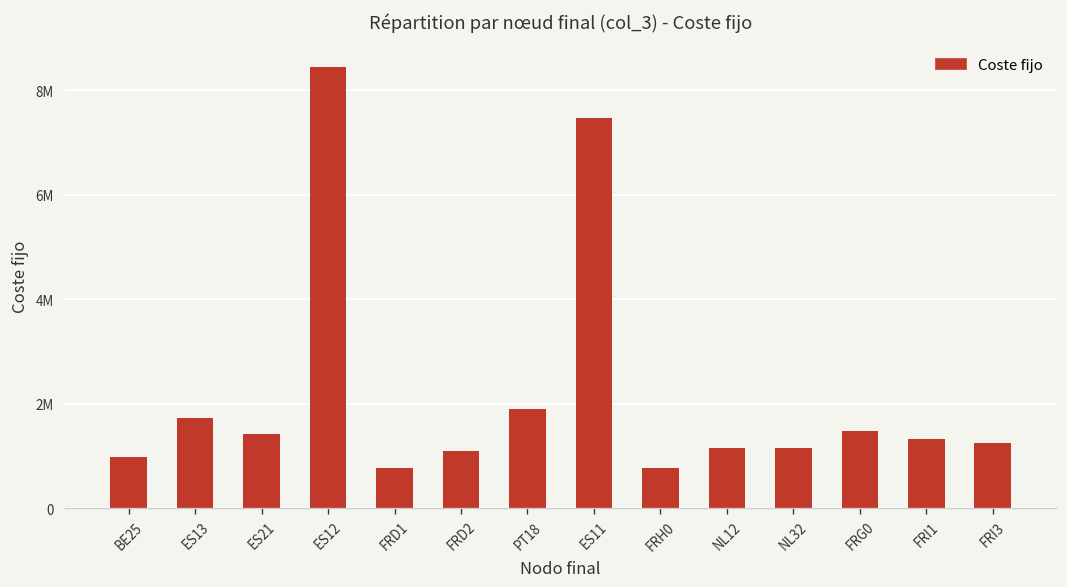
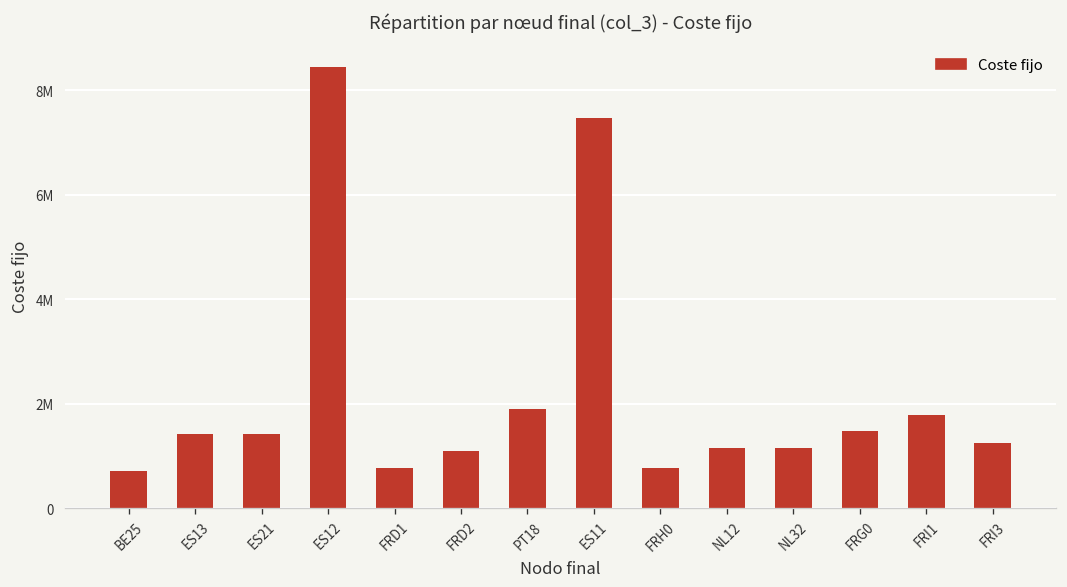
BE25: 1000000 -> 700000
ES13: 1700000 -> 1400000
FRI1: 1300000 -> 1800000
